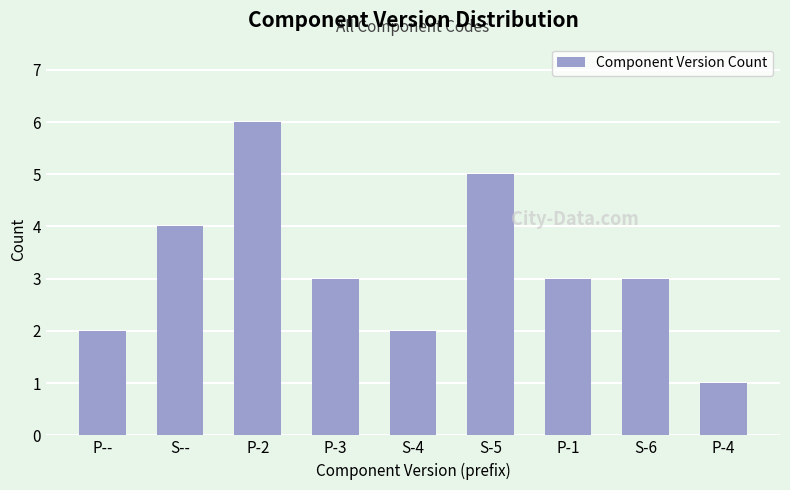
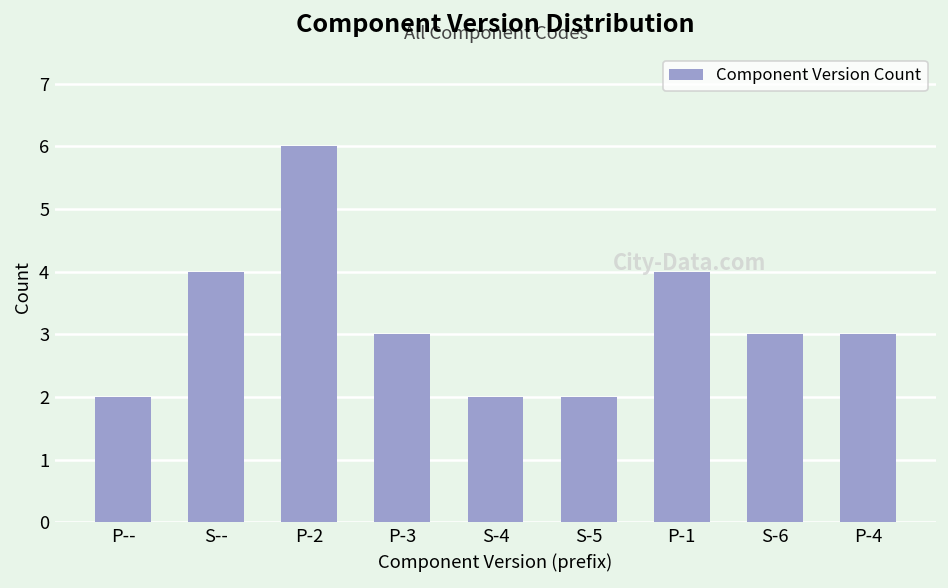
S-5: 5 -> 2
P-1: 3 -> 4
P-4: 1 -> 3
